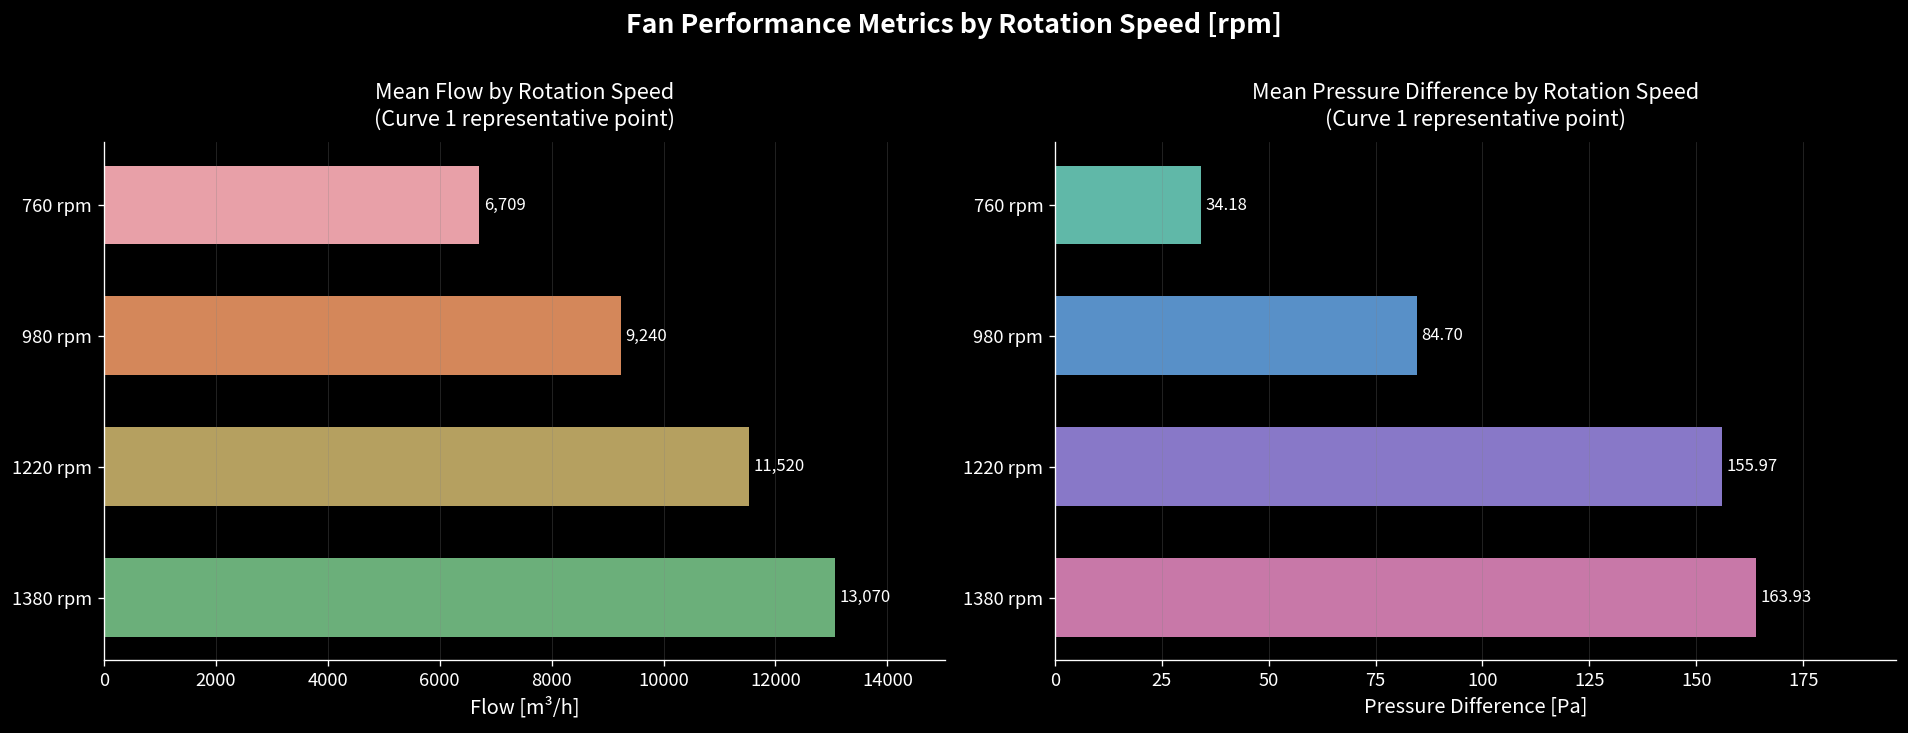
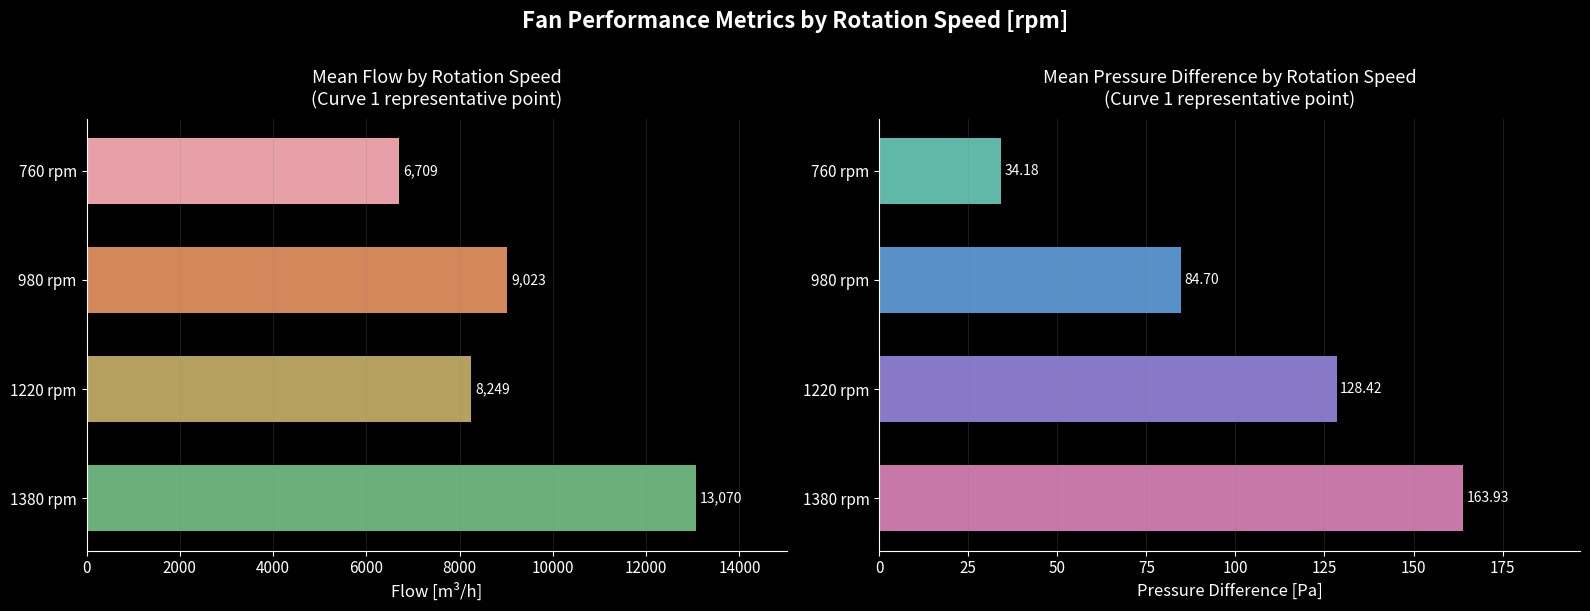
Mean Flow by Rotation Speed (Curve 1 representative point), 980 rpm: 9,240 -> 9,023
Mean Flow by Rotation Speed (Curve 1 representative point), 1220 rpm: 11,520 -> 8,249
Mean Pressure Difference by Rotation Speed (Curve 1 representative point), 1220 rpm: 155.97 -> 128.42
